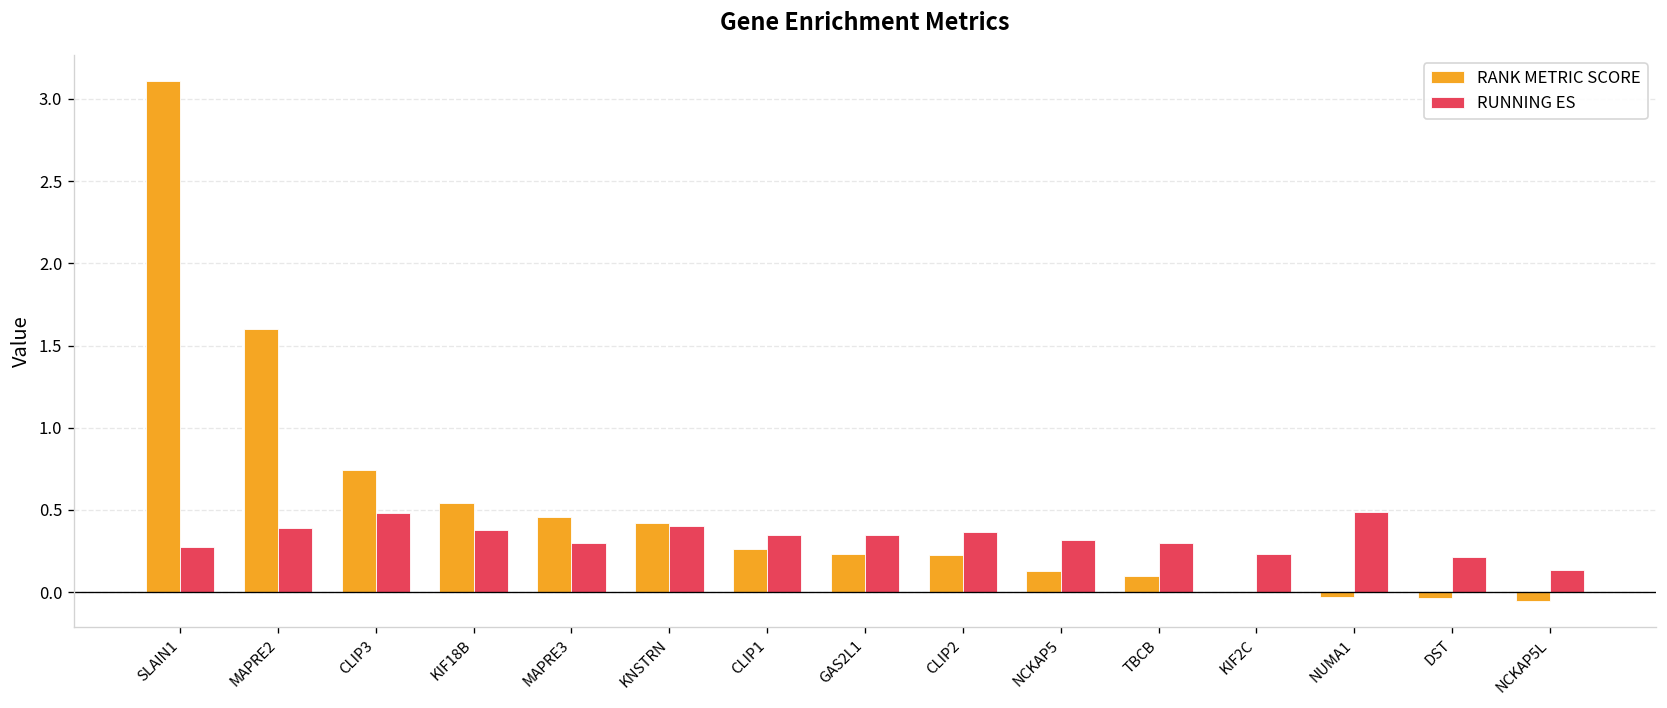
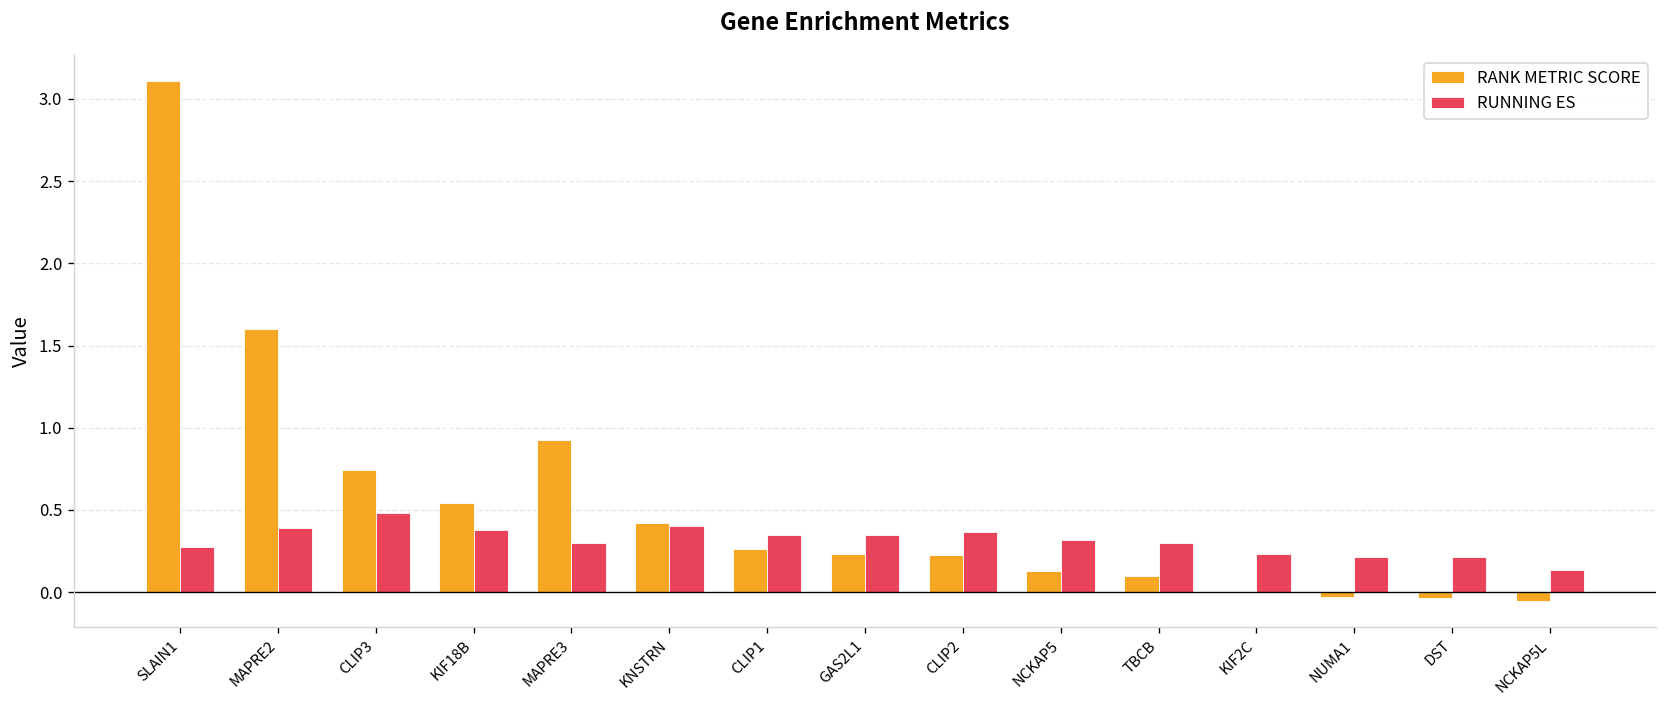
RANK METRIC SCORE, MAPRE3: 0.45 -> 0.92
RUNNING ES, NUMA1: 0.49 -> 0.21
